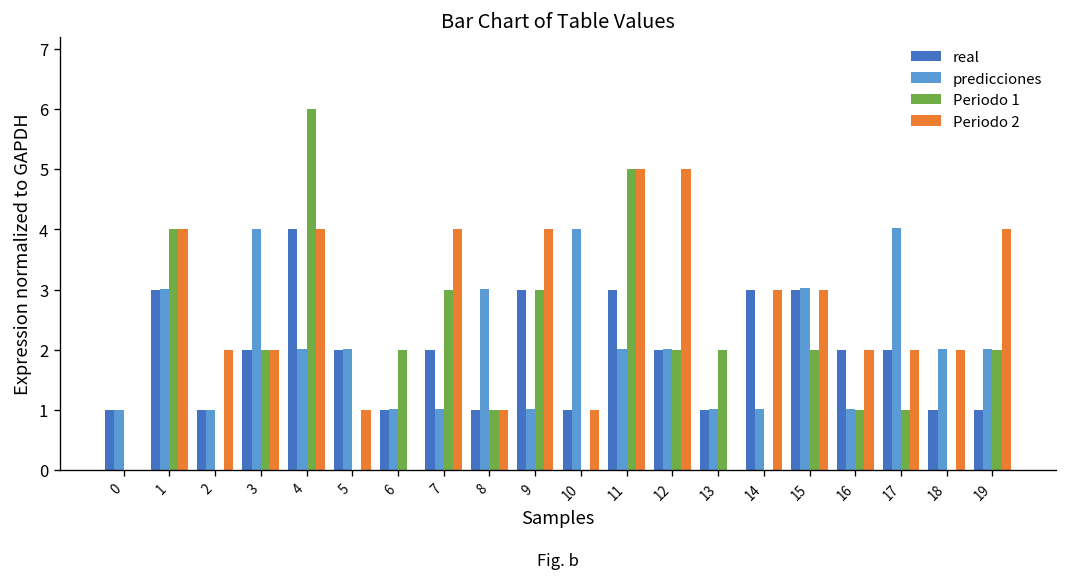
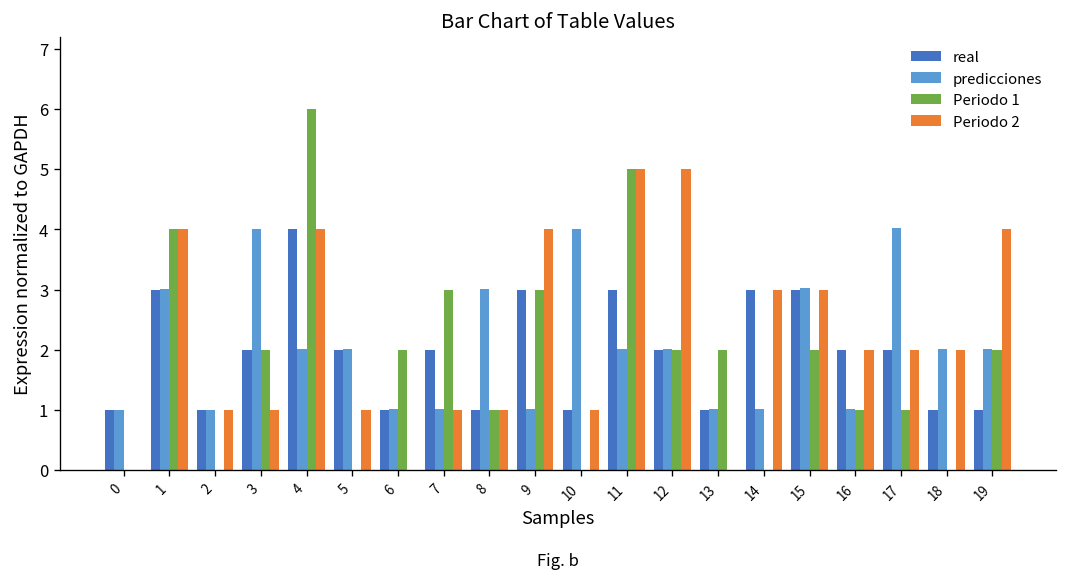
Periodo 2, 2: 2 -> 1
Periodo 2, 3: 2 -> 1
Periodo 2, 7: 4 -> 1
